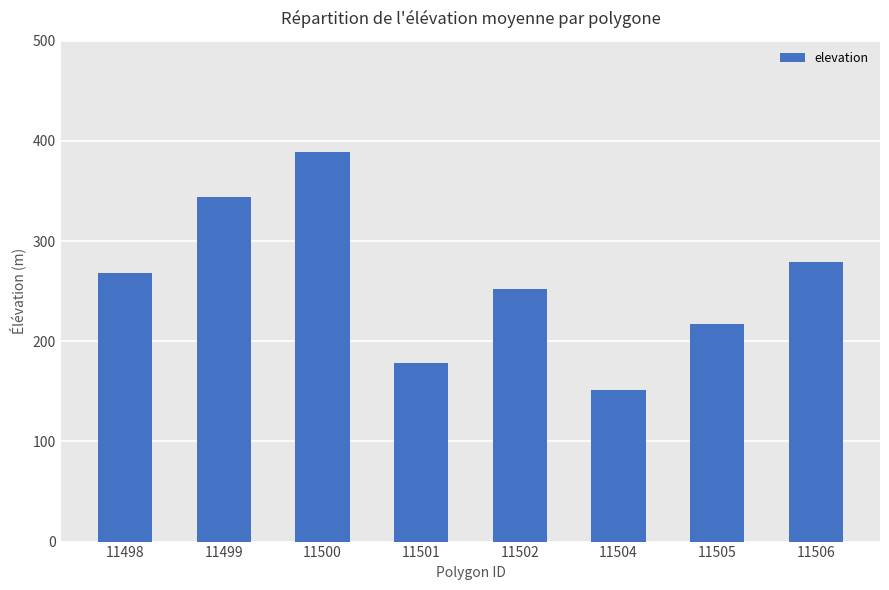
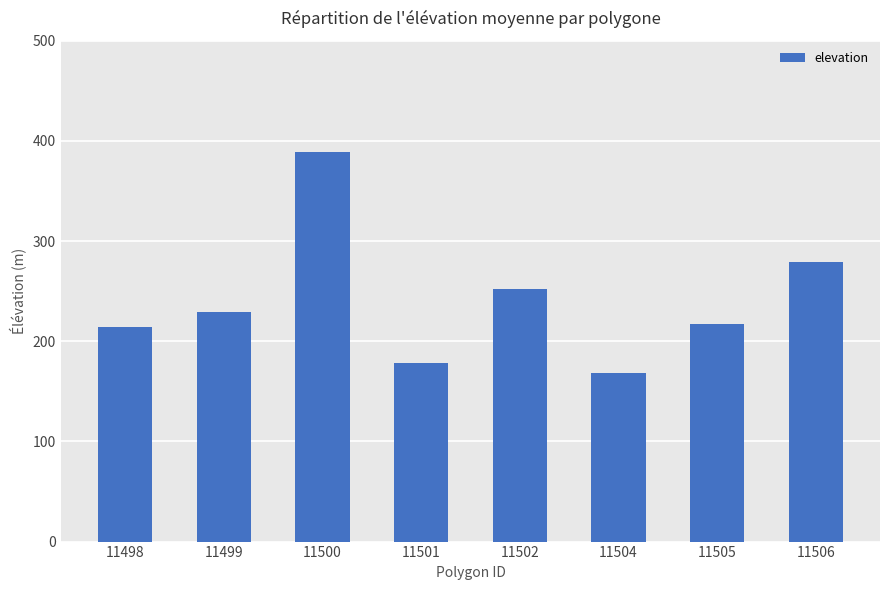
11498: 268 -> 214
11499: 344 -> 229
11504: 152 -> 169
